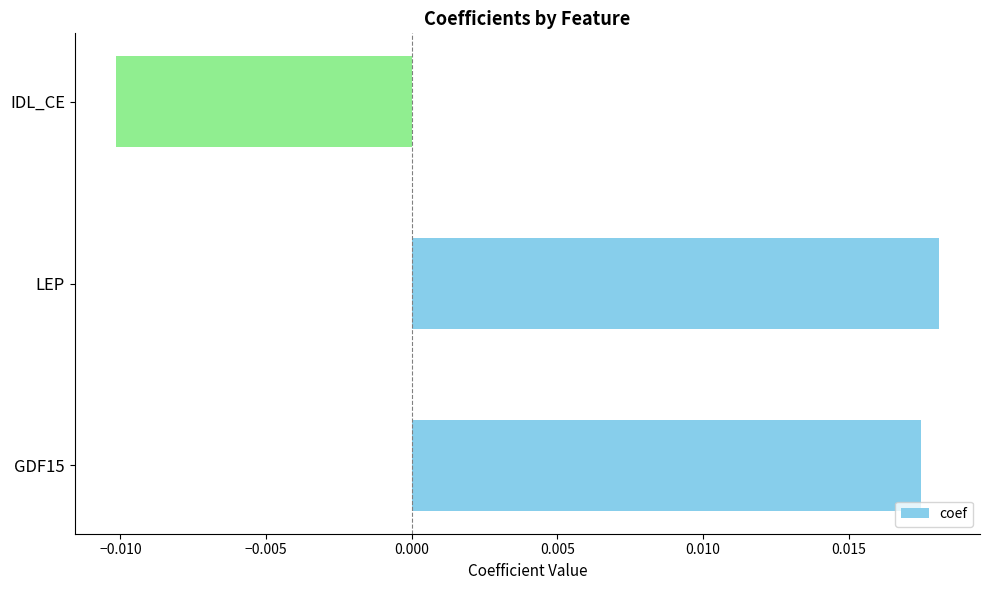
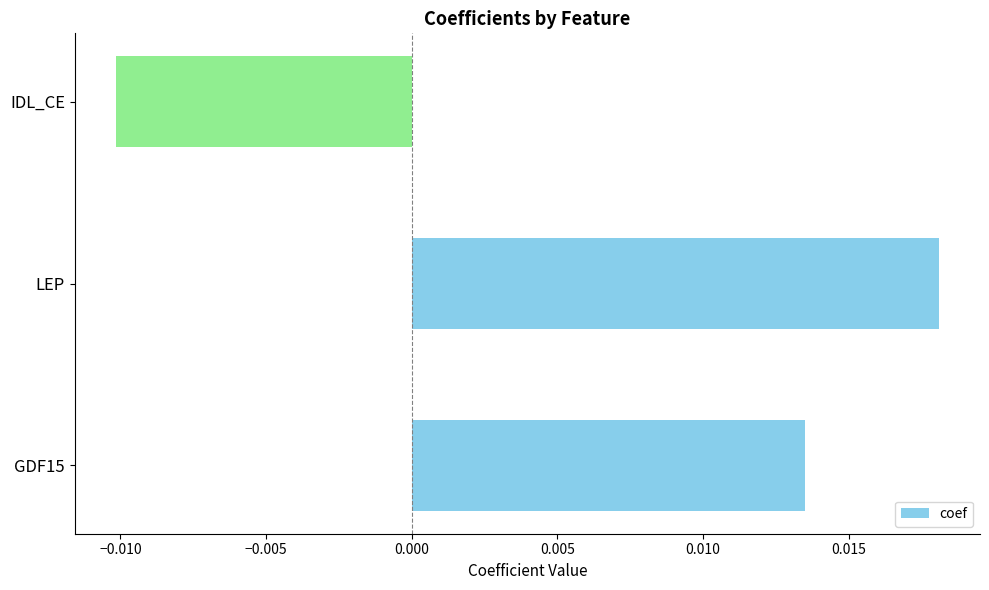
GDF15: 0.0175 -> 0.0135
